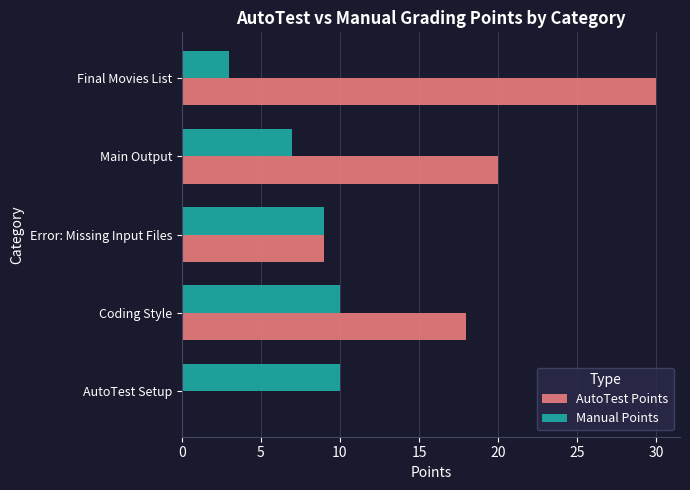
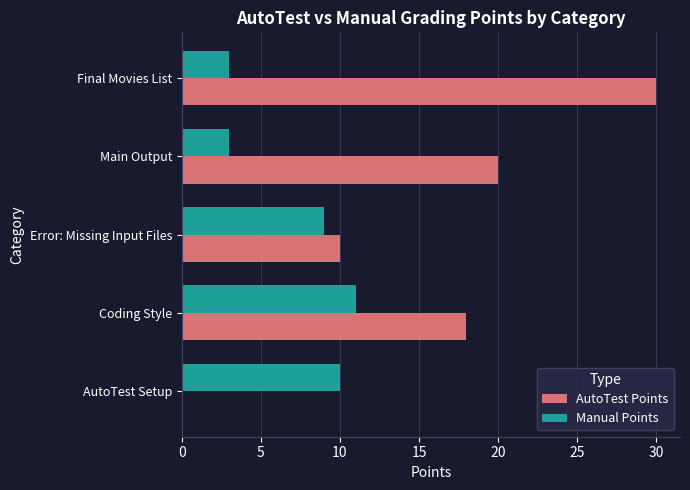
Manual Points, Main Output: 7 -> 3
AutoTest Points, Error: Missing Input Files: 9 -> 10
Manual Points, Coding Style: 10 -> 11
